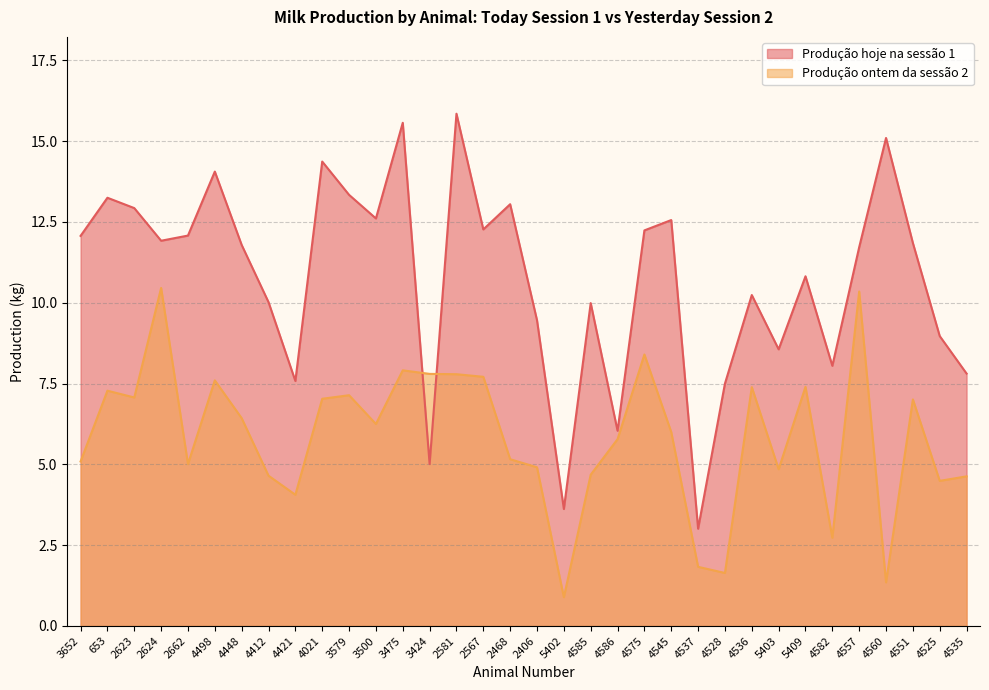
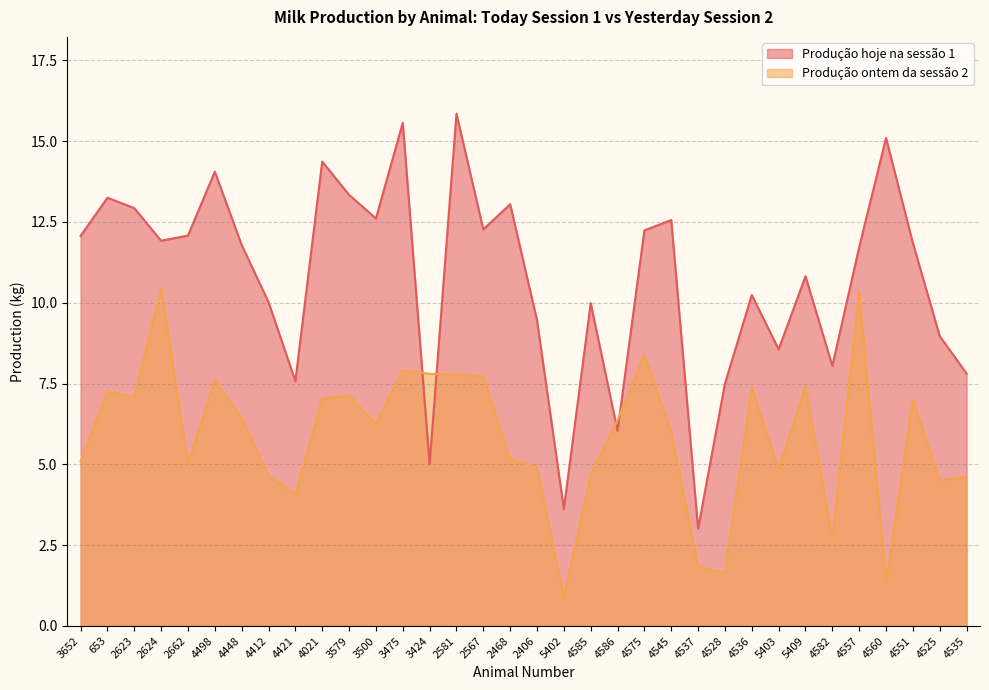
Produção ontem da sessão 2, 4586: 5.8 -> 6.4
